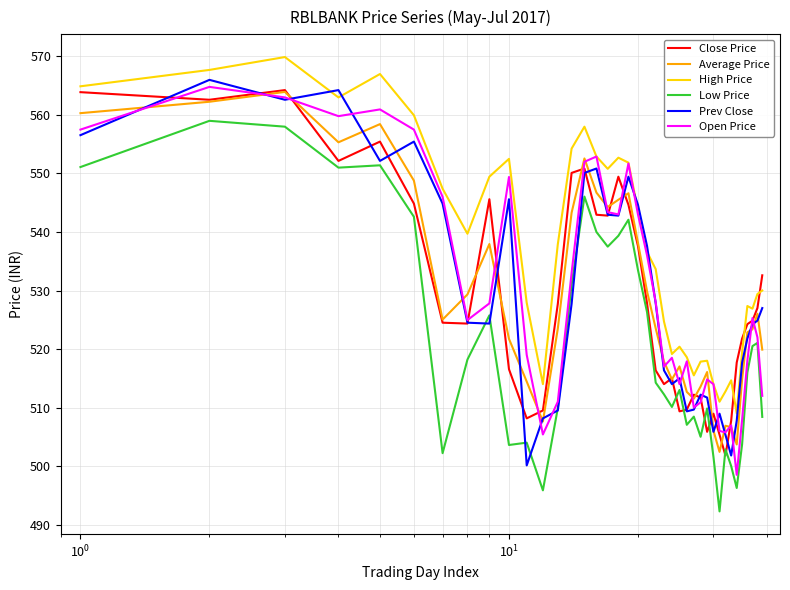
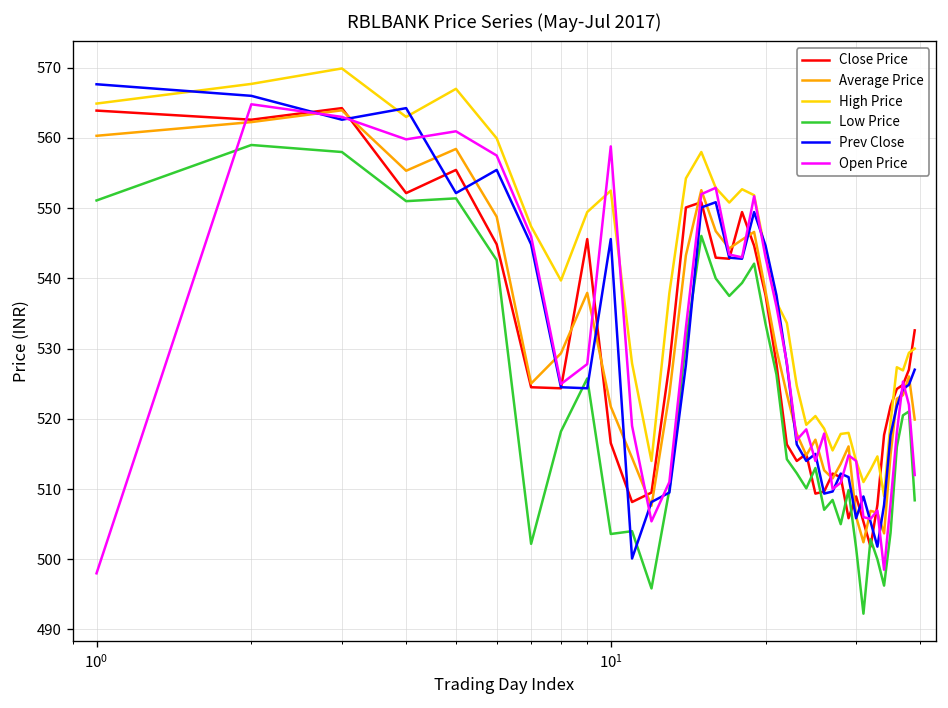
Prev Close, 10^0: 557 -> 568
Open Price, 10^0: 558 -> 498
Open Price, 10^1: 549 -> 559
